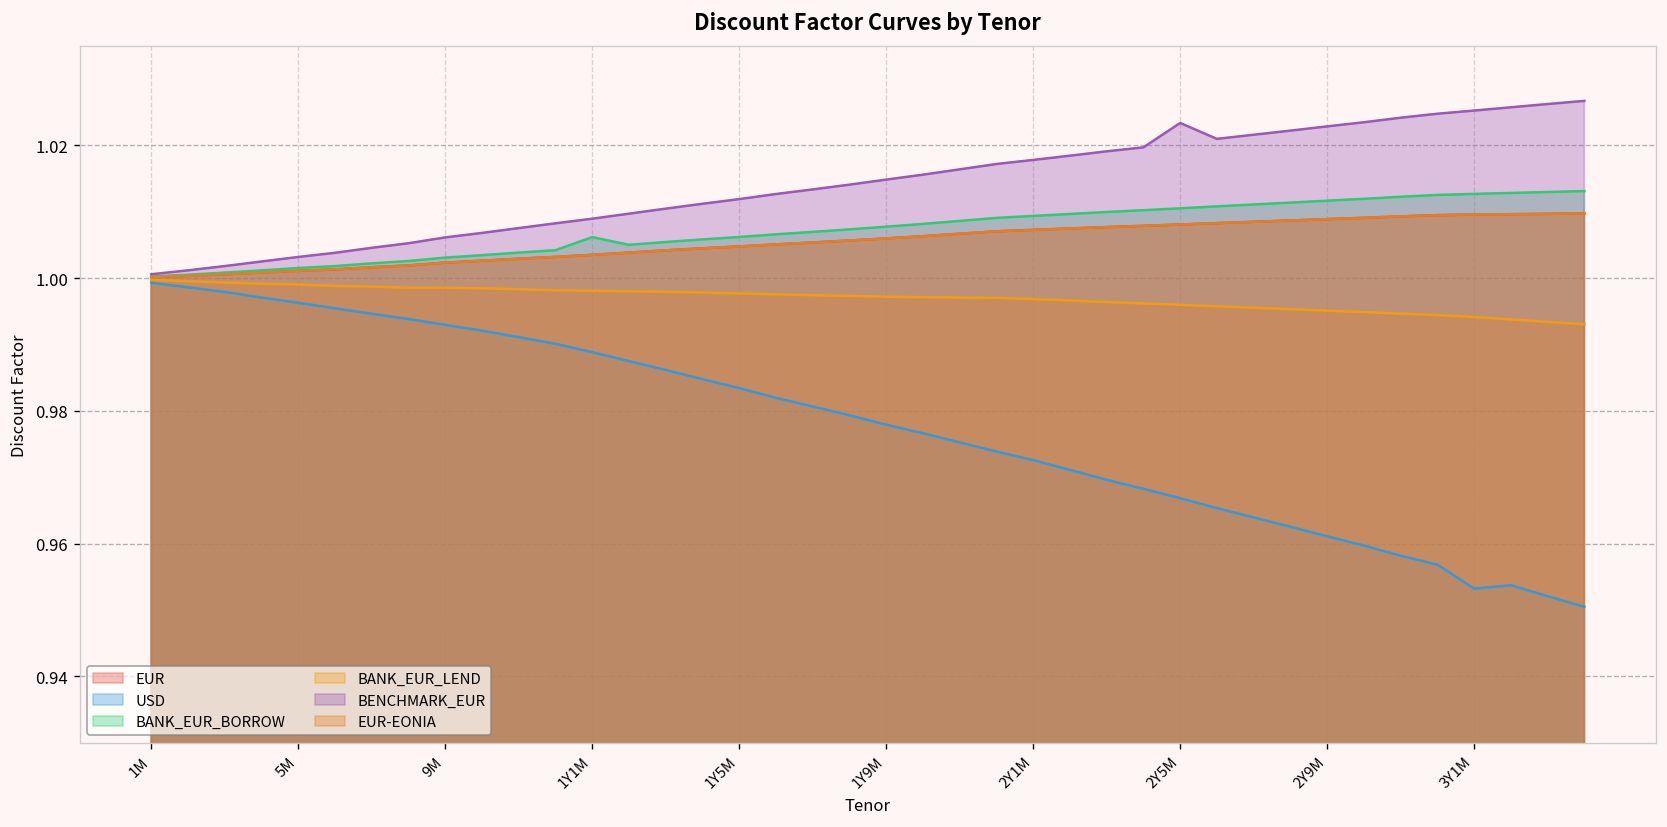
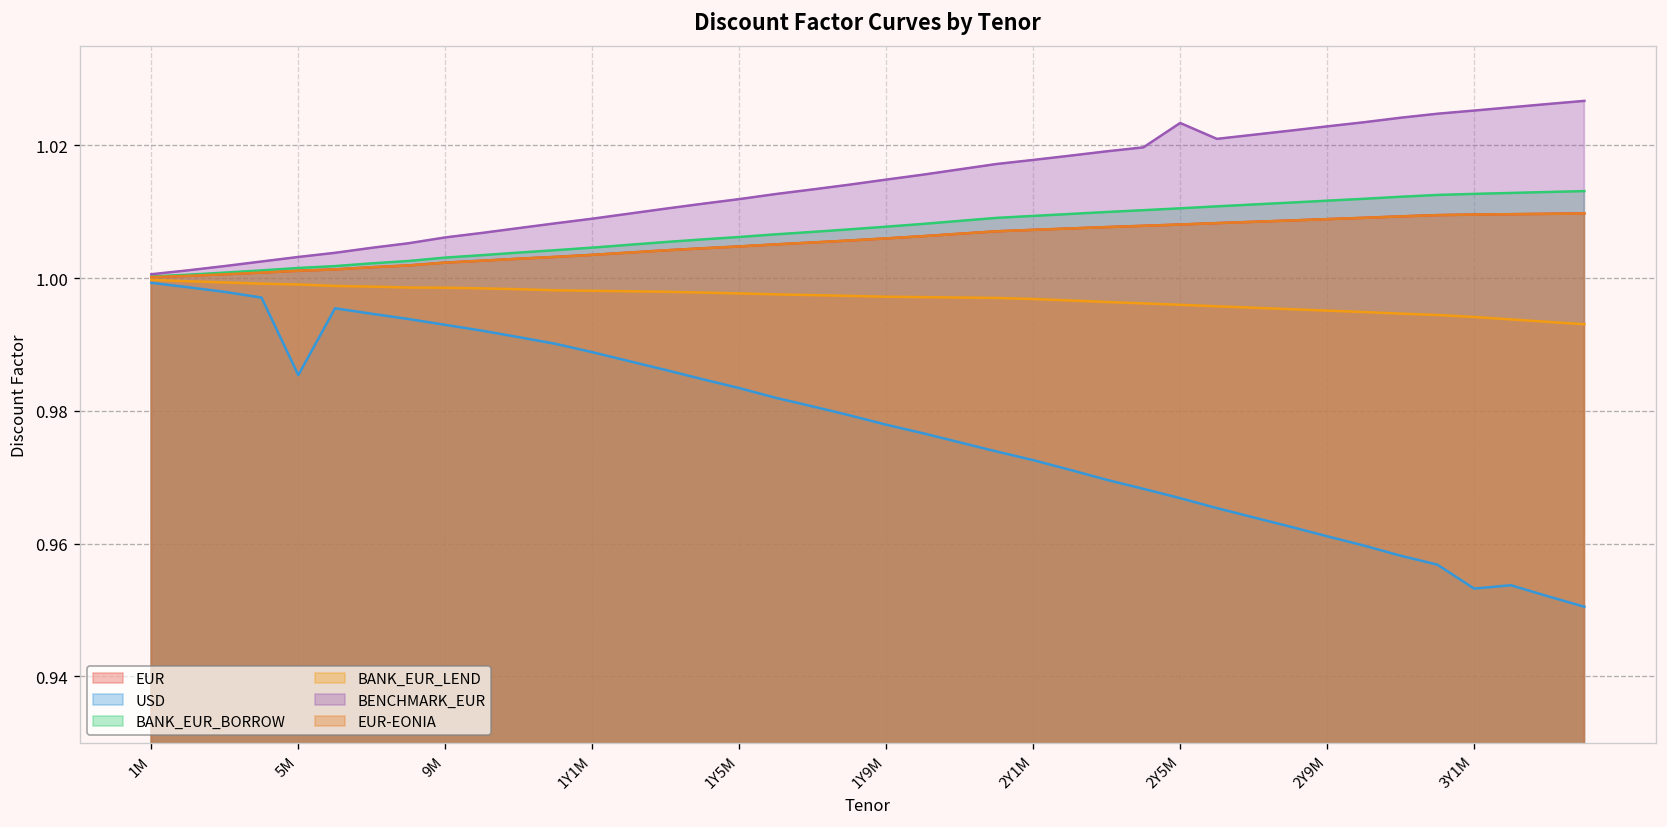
USD, 5M: 0.996 -> 0.985
BANK_EUR_BORROW, 1Y1M: 1.006 -> 1.005
